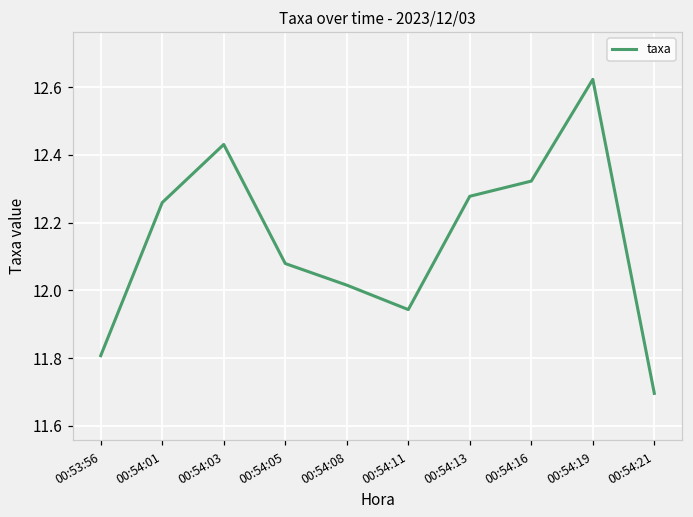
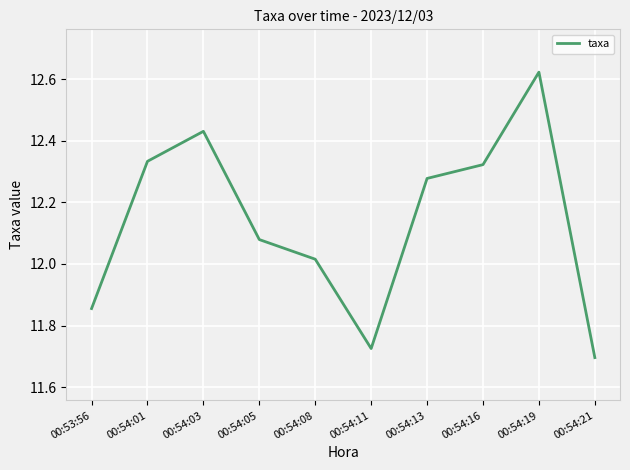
00:53:56: 11.81 -> 11.86
00:54:01: 12.26 -> 12.33
00:54:11: 11.94 -> 11.73
